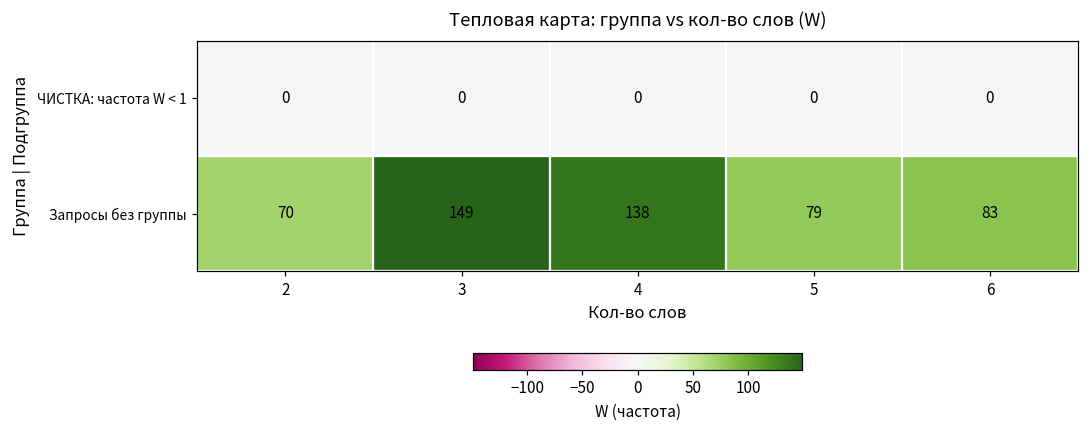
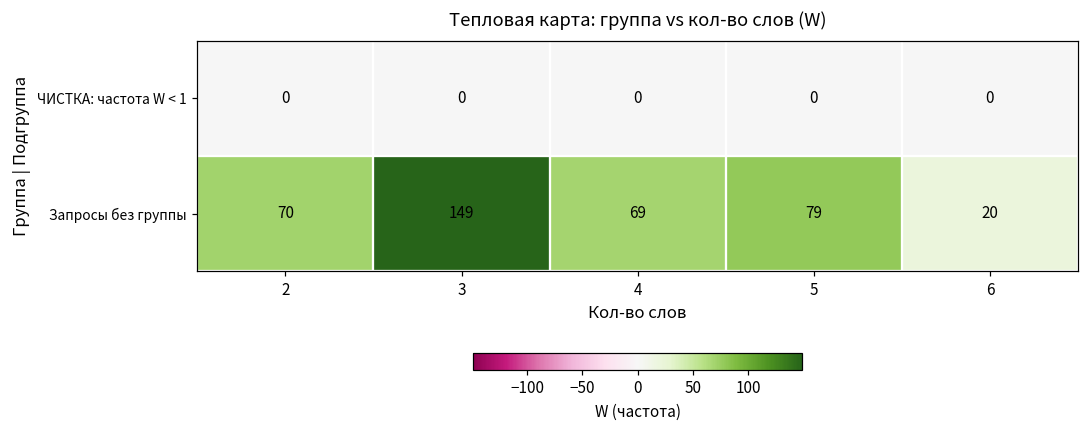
Запросы без группы, 4: 138 -> 69
Запросы без группы, 6: 83 -> 20
